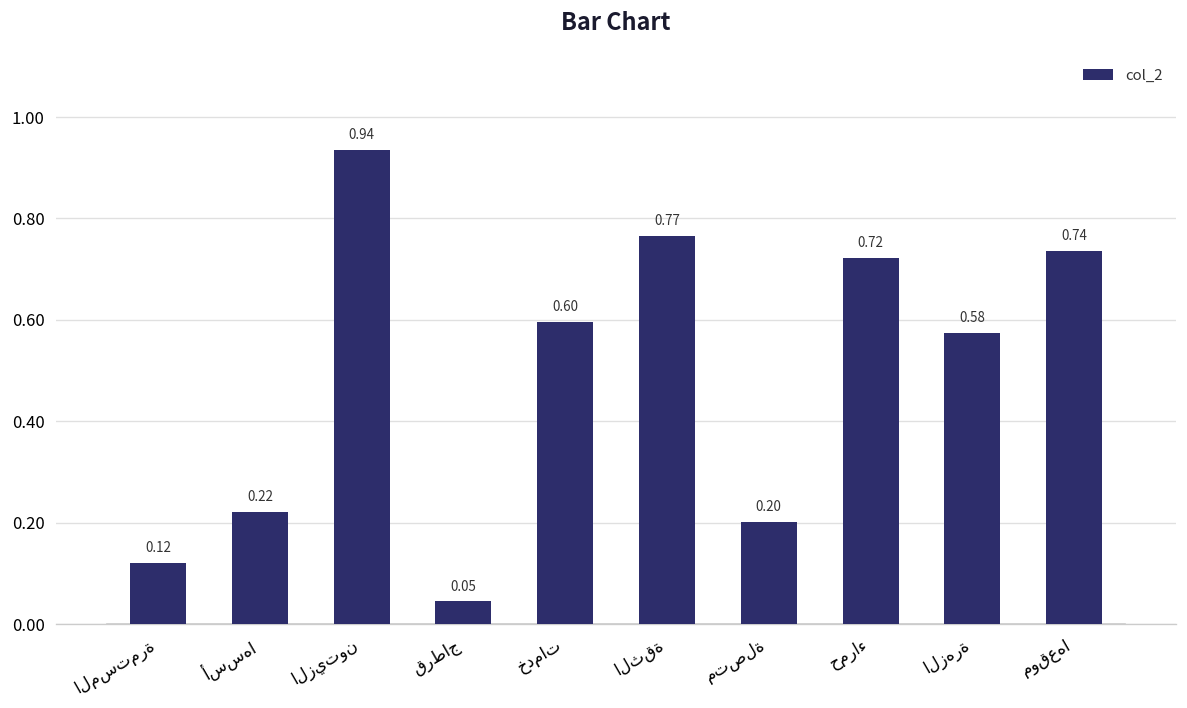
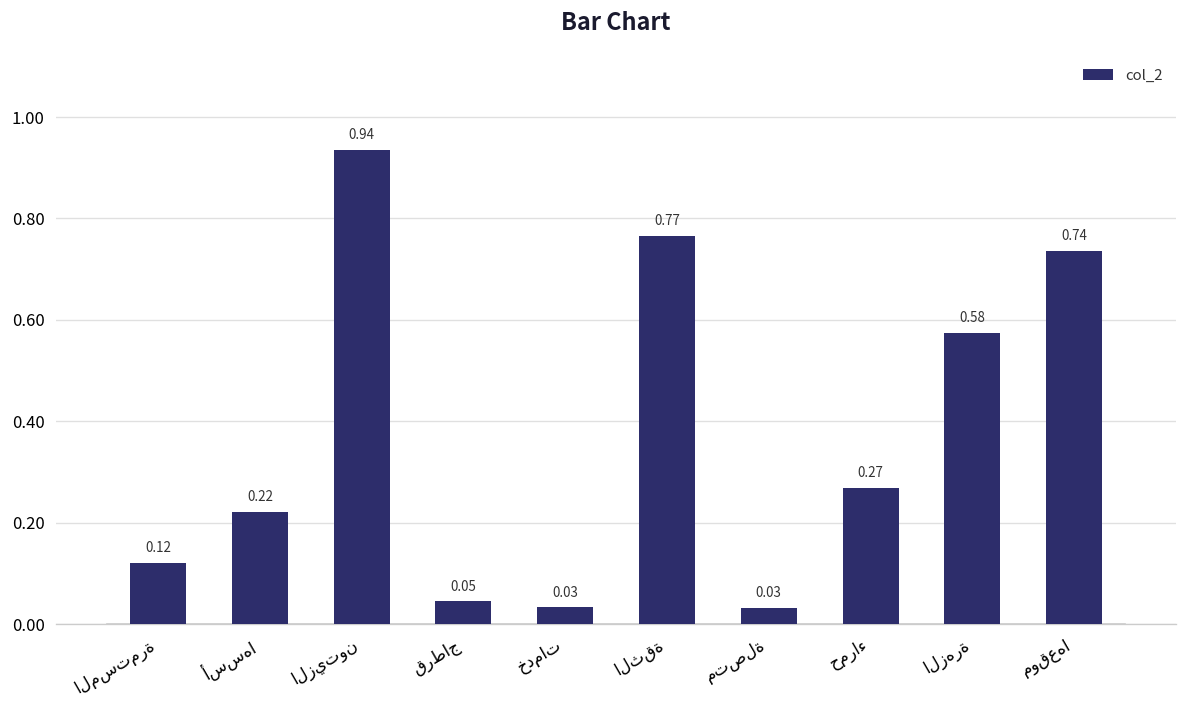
col_2, خدمات: 0.60 -> 0.03
col_2, متصلة: 0.20 -> 0.03
col_2, حمراء: 0.72 -> 0.27
